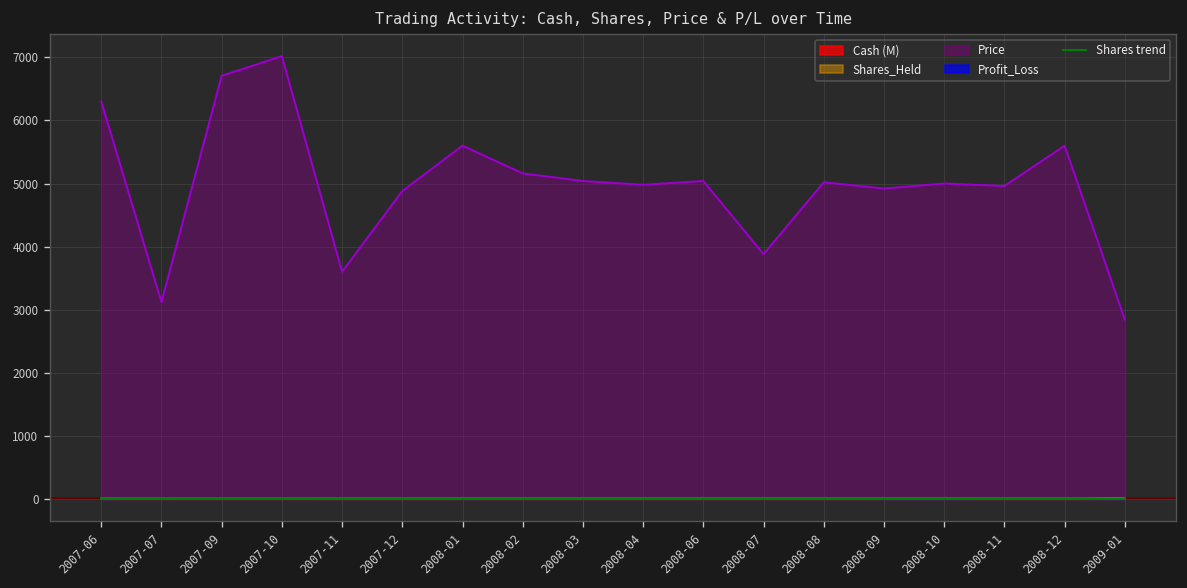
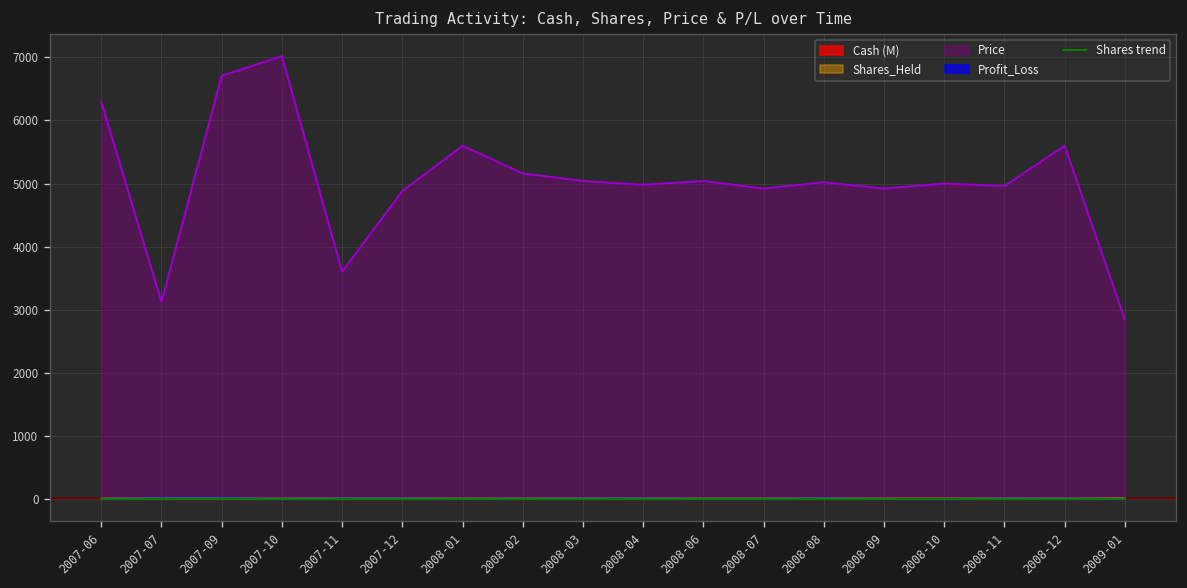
Price, 2008-07: 3900 -> 4900
